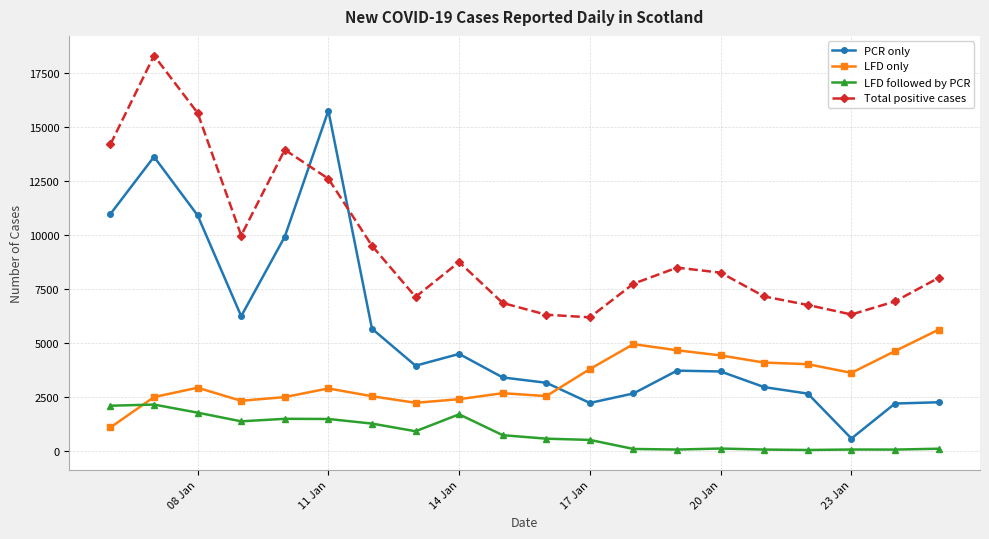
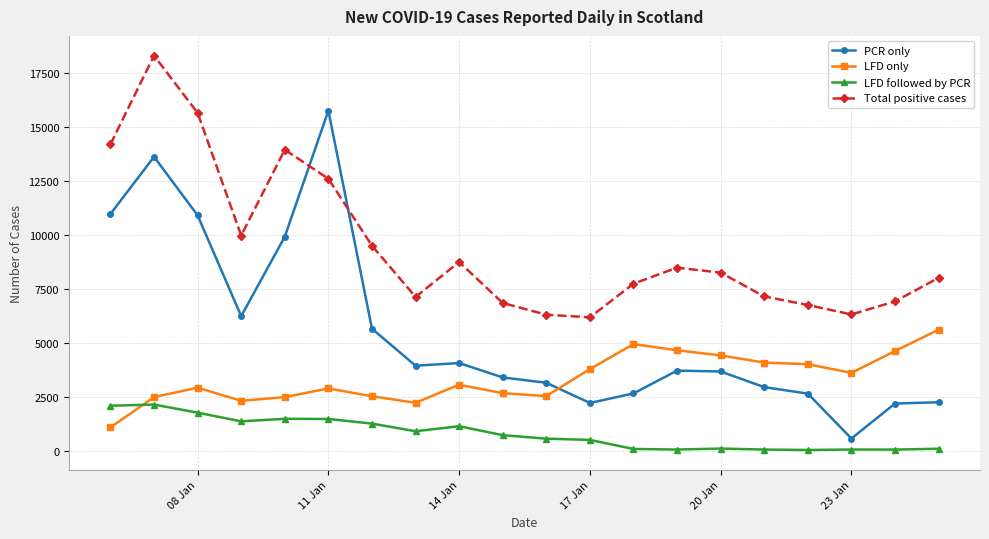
PCR only, 14 Jan: 4500 -> 4100
LFD only, 14 Jan: 2400 -> 3100
LFD followed by PCR, 14 Jan: 1700 -> 1200
